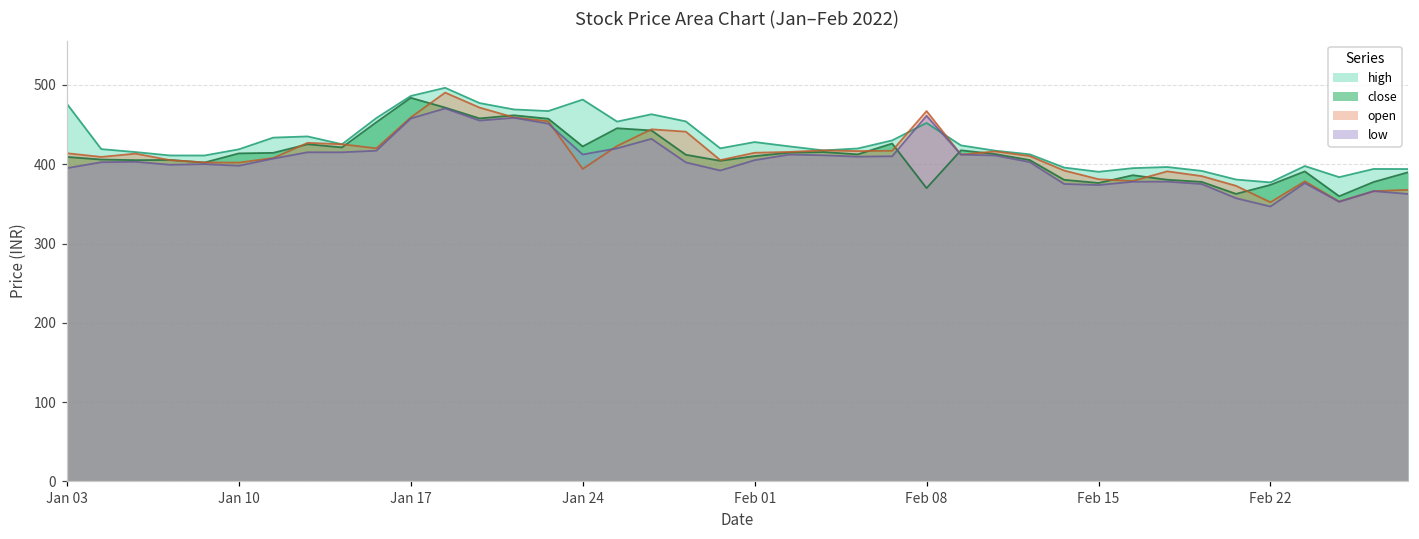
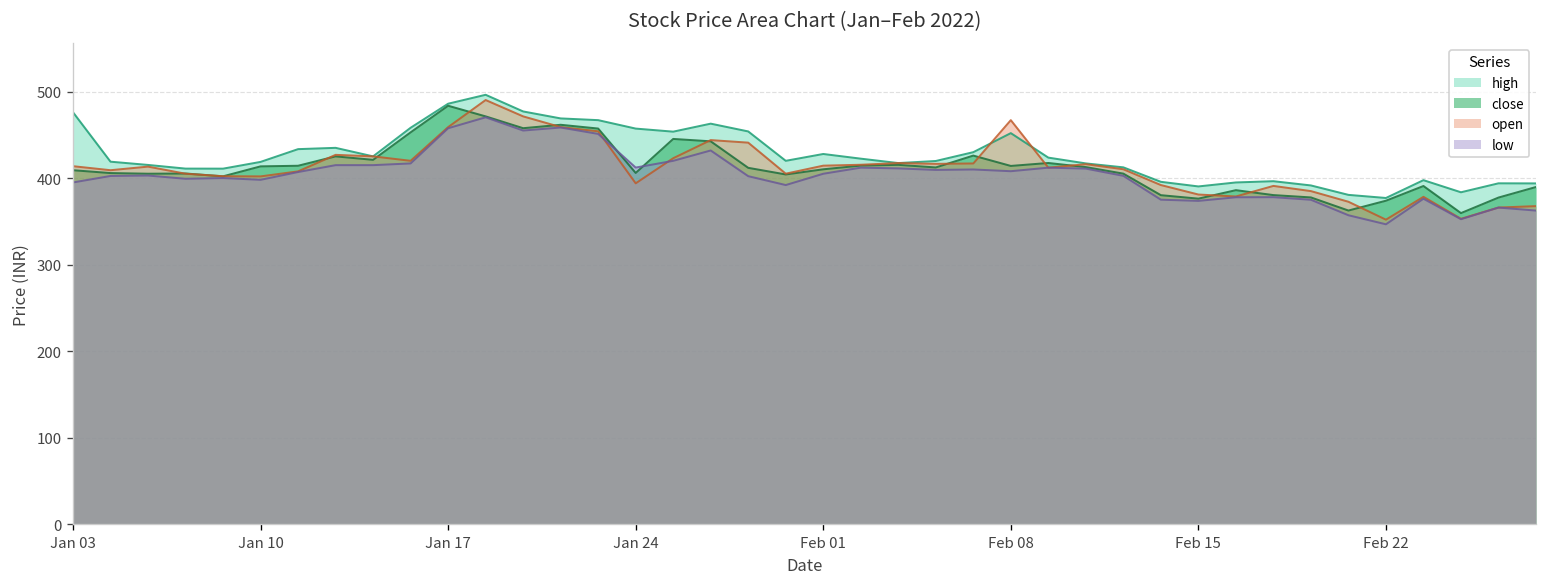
high, Jan 24: 480 -> 460
close, Jan 24: 420 -> 410
close, Feb 08: 370 -> 410
low, Feb 08: 460 -> 410
